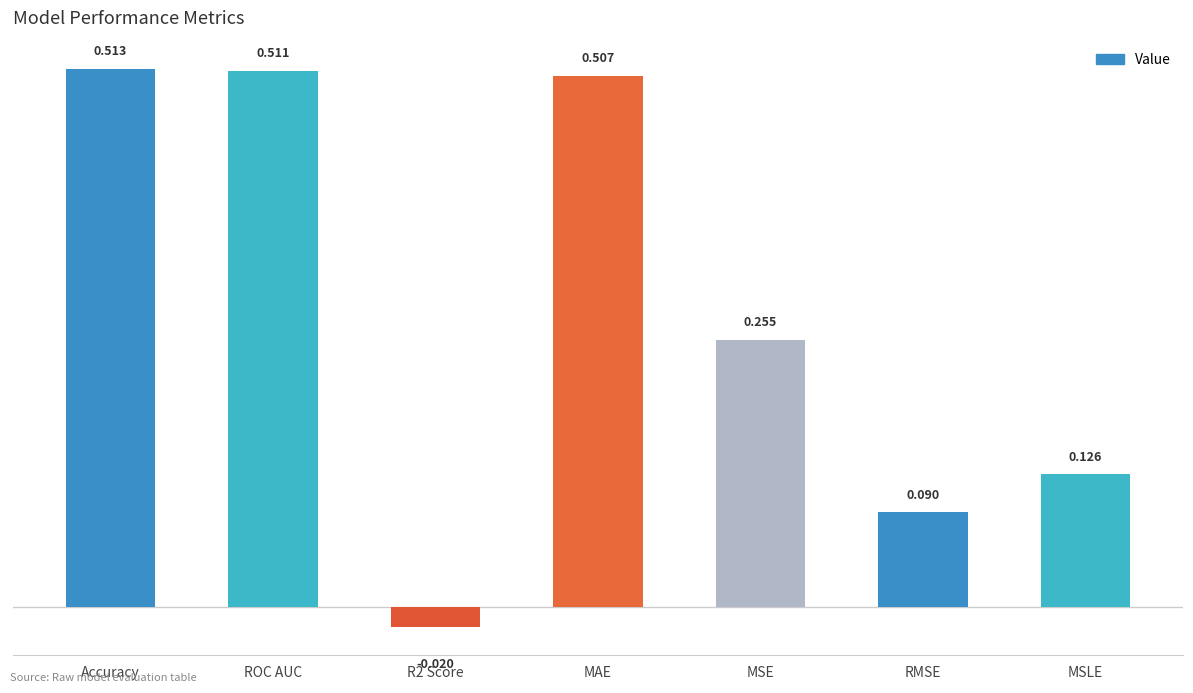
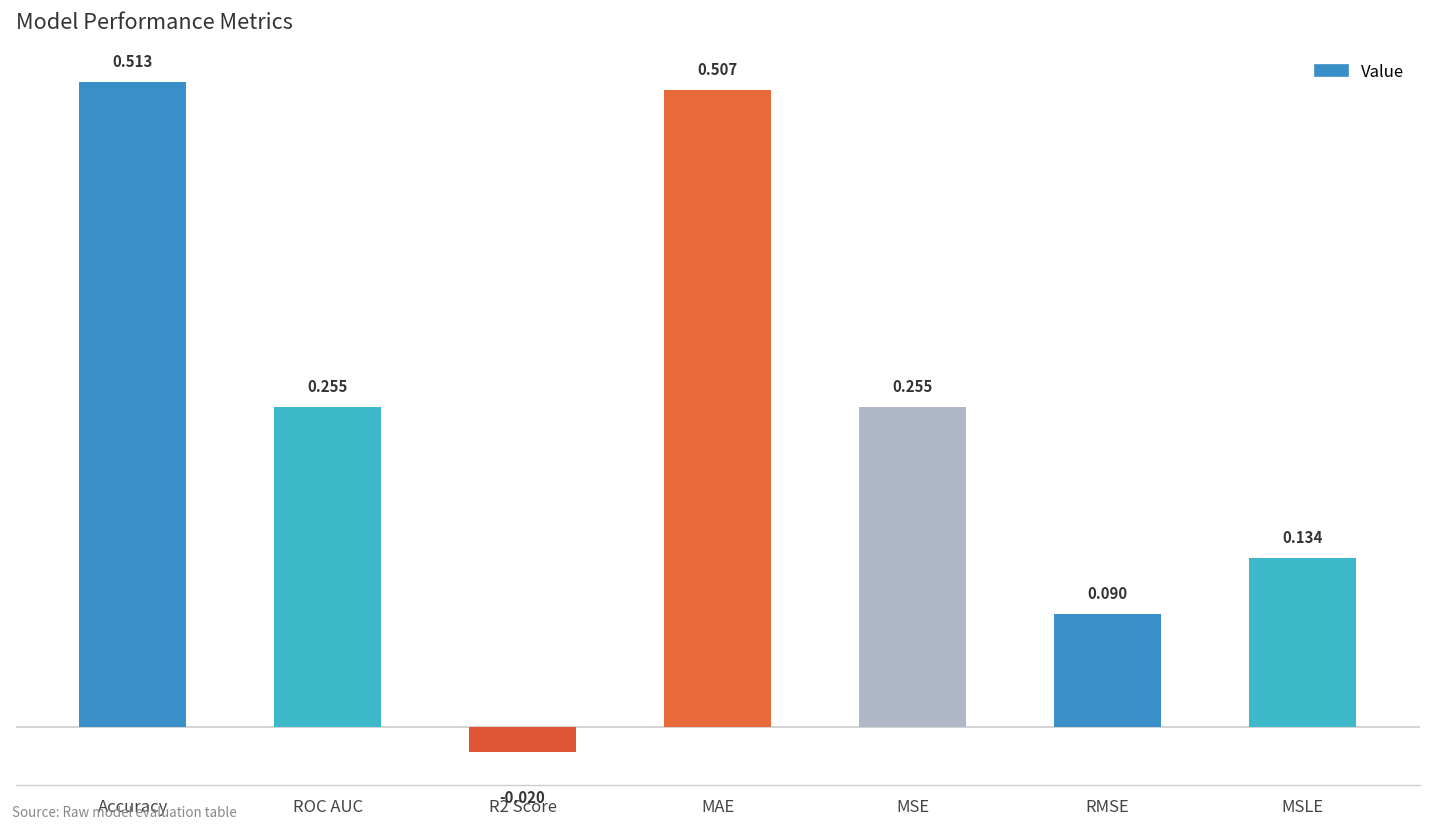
ROC AUC: 0.511 -> 0.255
MSLE: 0.126 -> 0.134
